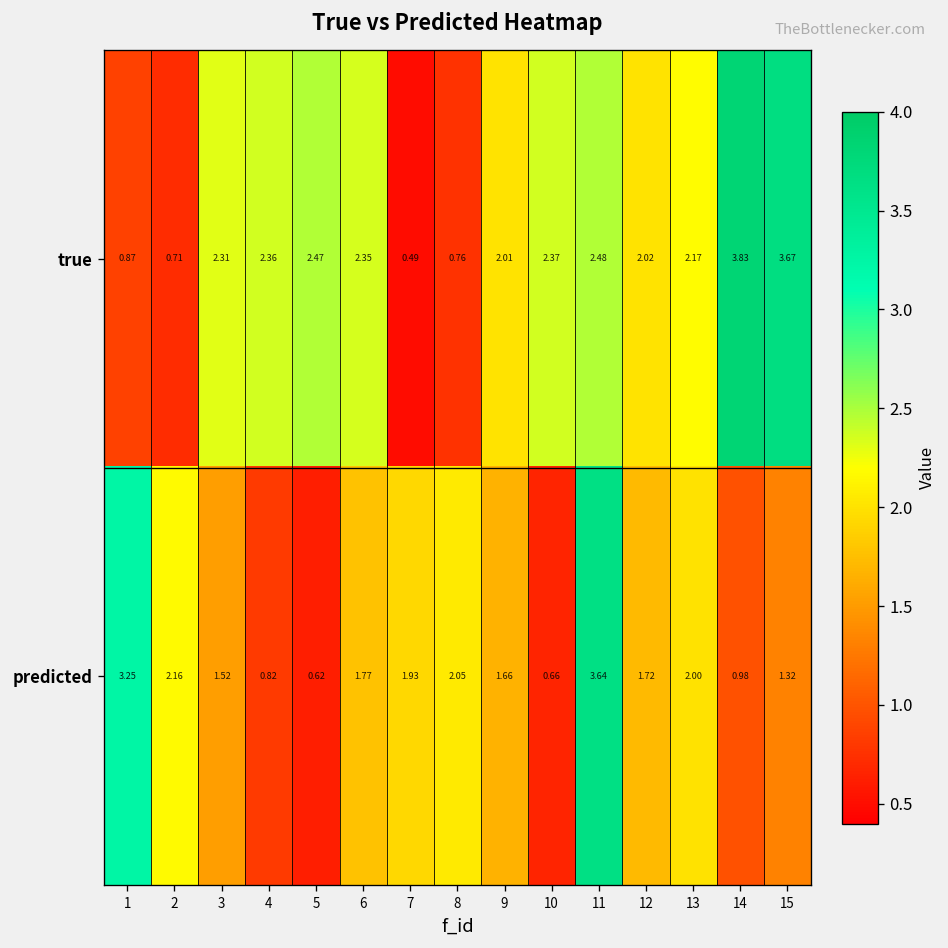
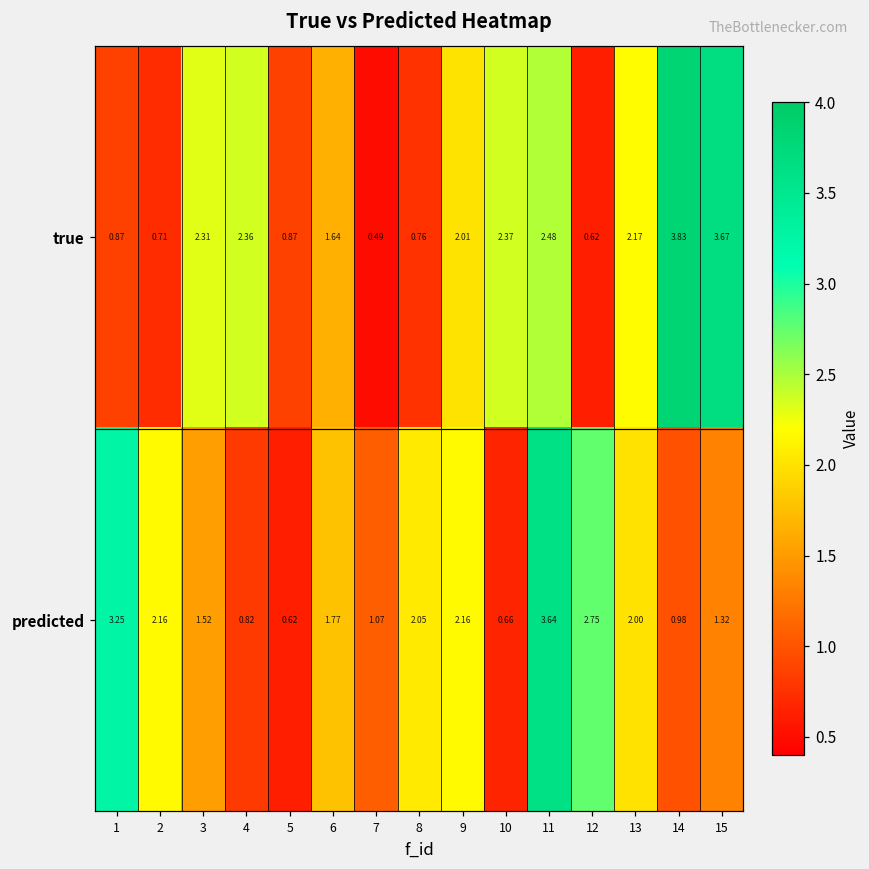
true, 5: 2.47 -> 0.87
true, 6: 2.35 -> 1.64
true, 12: 2.02 -> 0.62
predicted, 7: 1.93 -> 1.07
predicted, 9: 1.66 -> 2.16
predicted, 12: 1.72 -> 2.75
